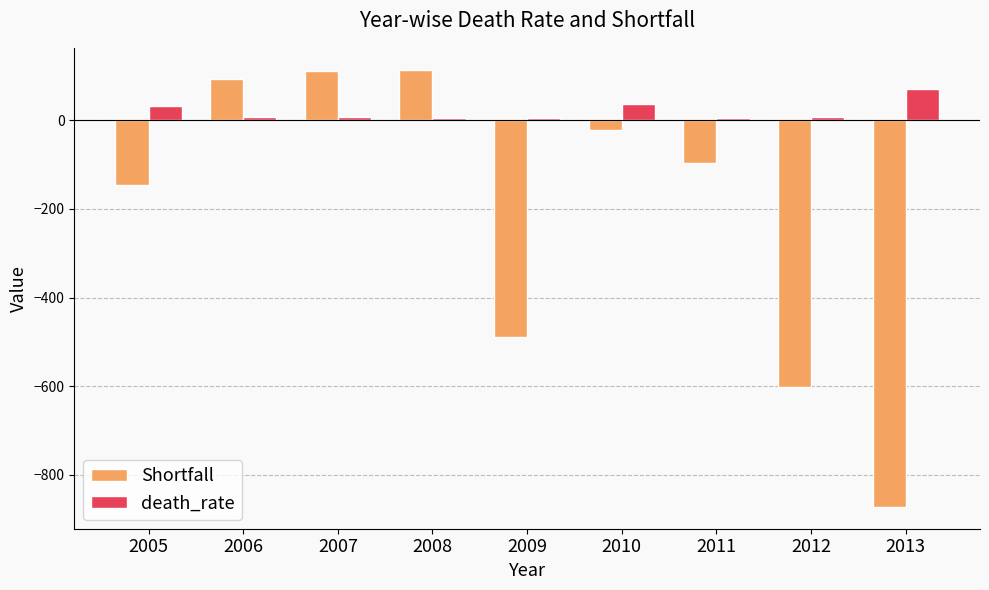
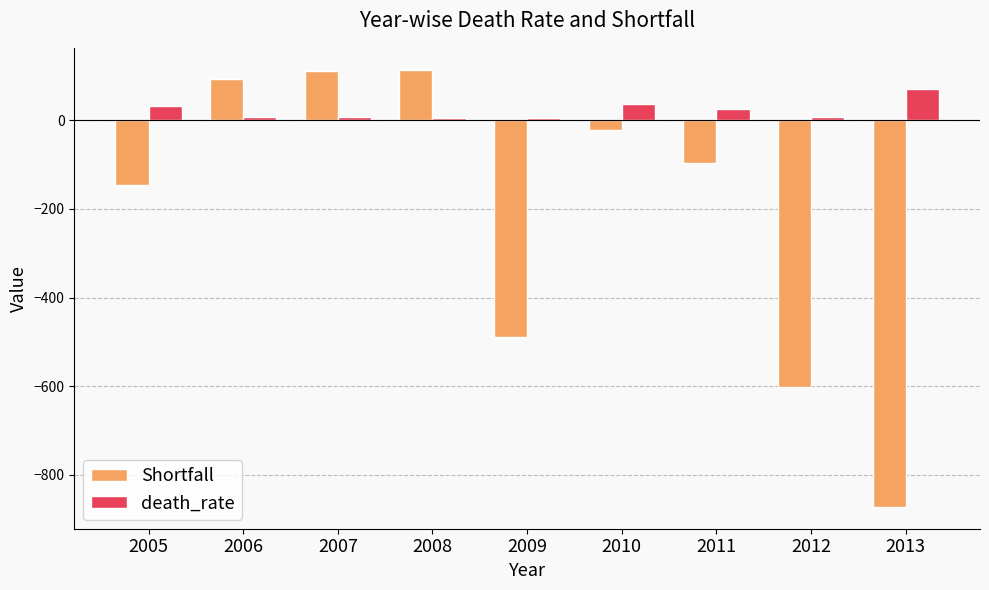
death_rate, 2011: 10 -> 30
